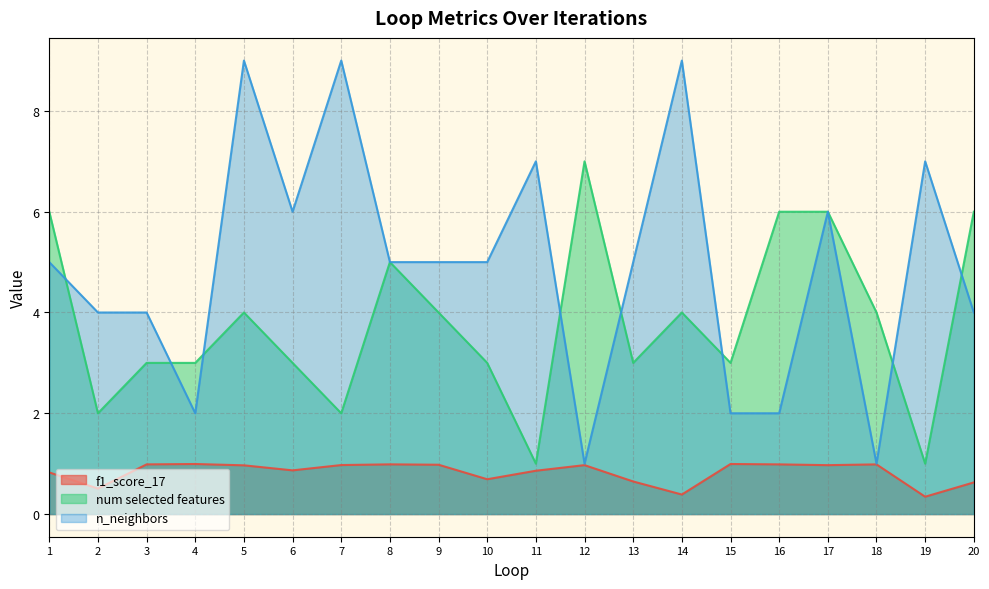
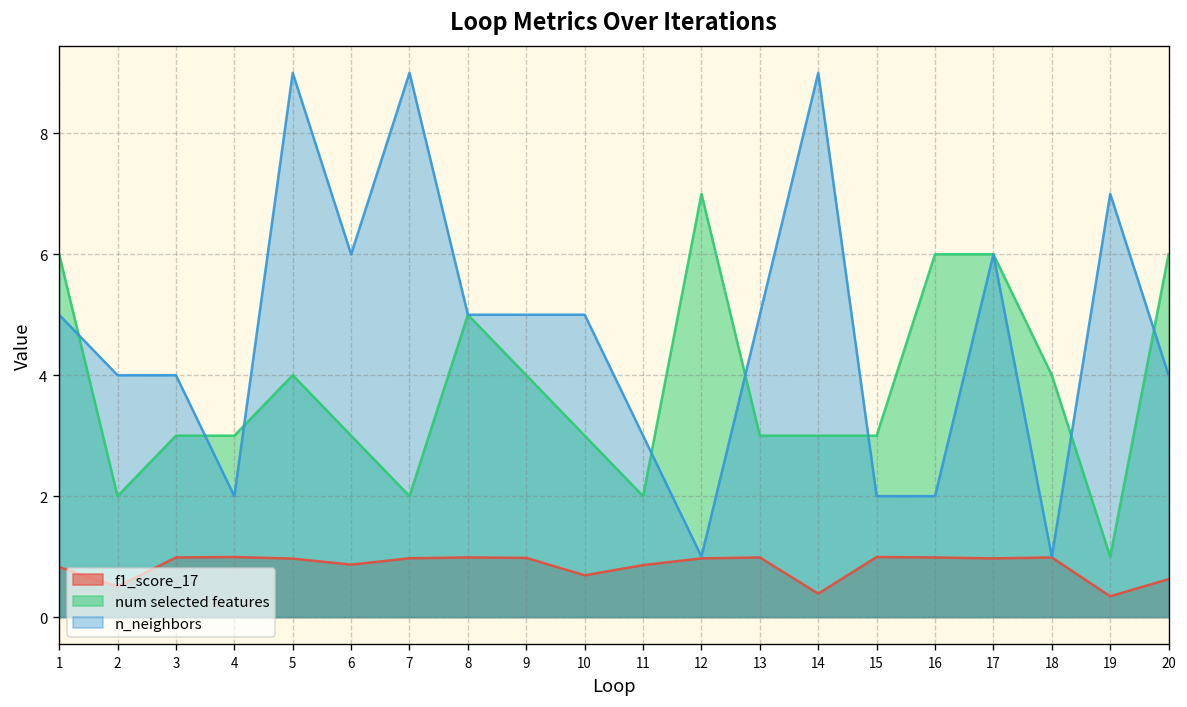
num selected features, 11: 1 -> 2
n_neighbors, 11: 7 -> 3
f1_score_17, 13: 0.6 -> 1.0
num selected features, 14: 4 -> 3
